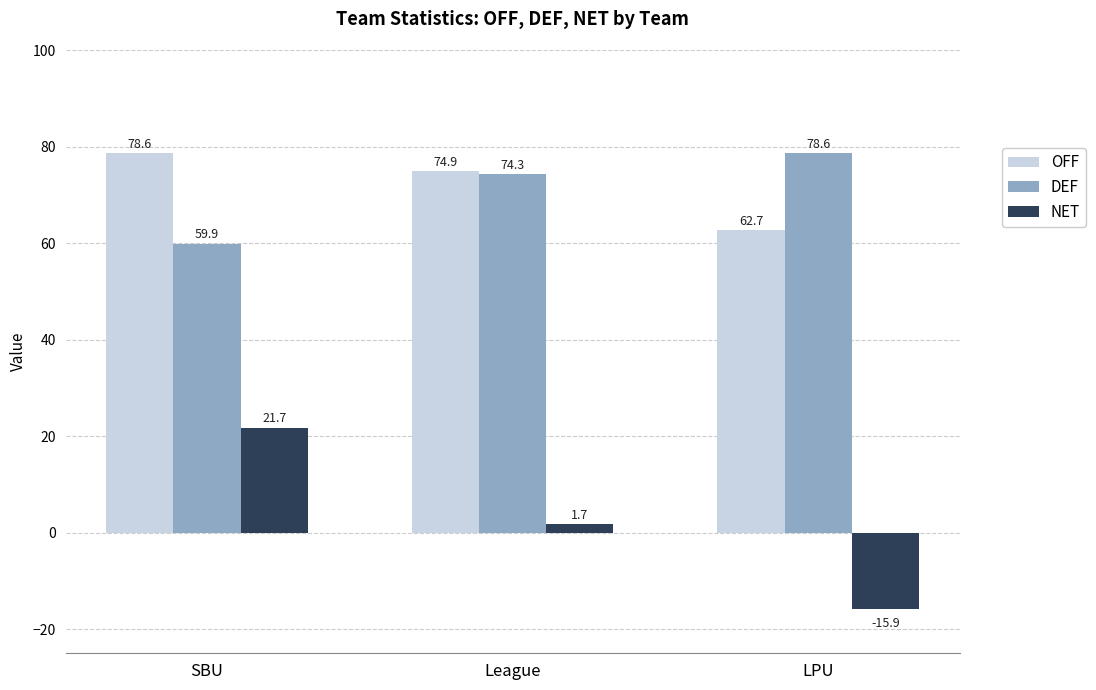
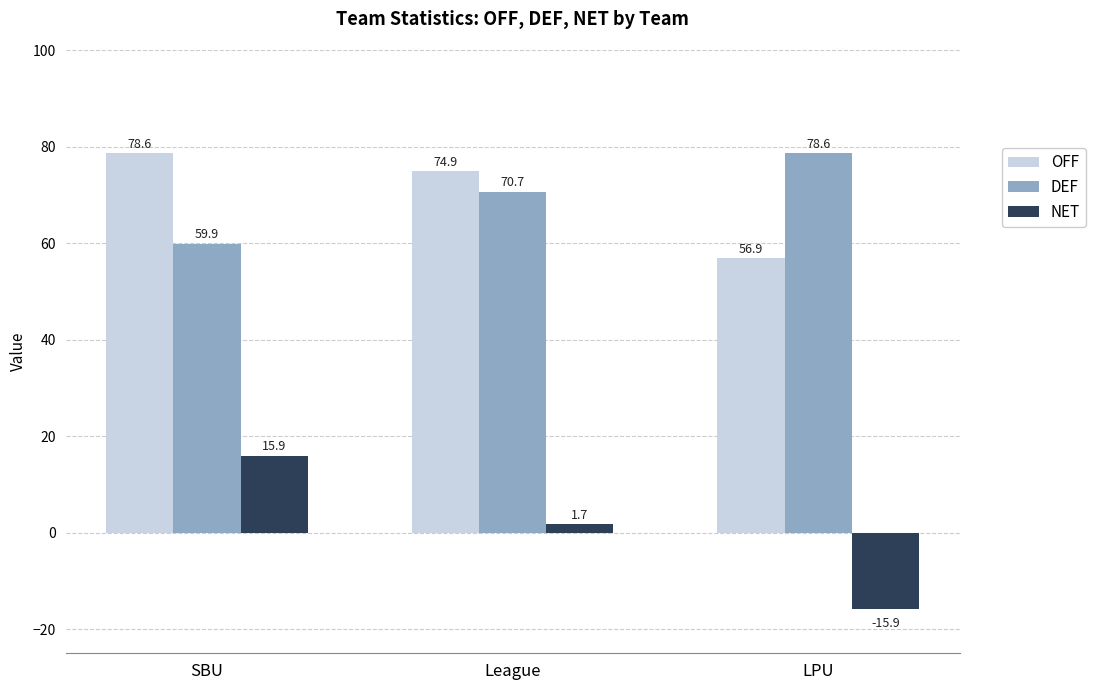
NET, SBU: 21.7 -> 15.9
DEF, League: 74.3 -> 70.7
OFF, LPU: 62.7 -> 56.9
